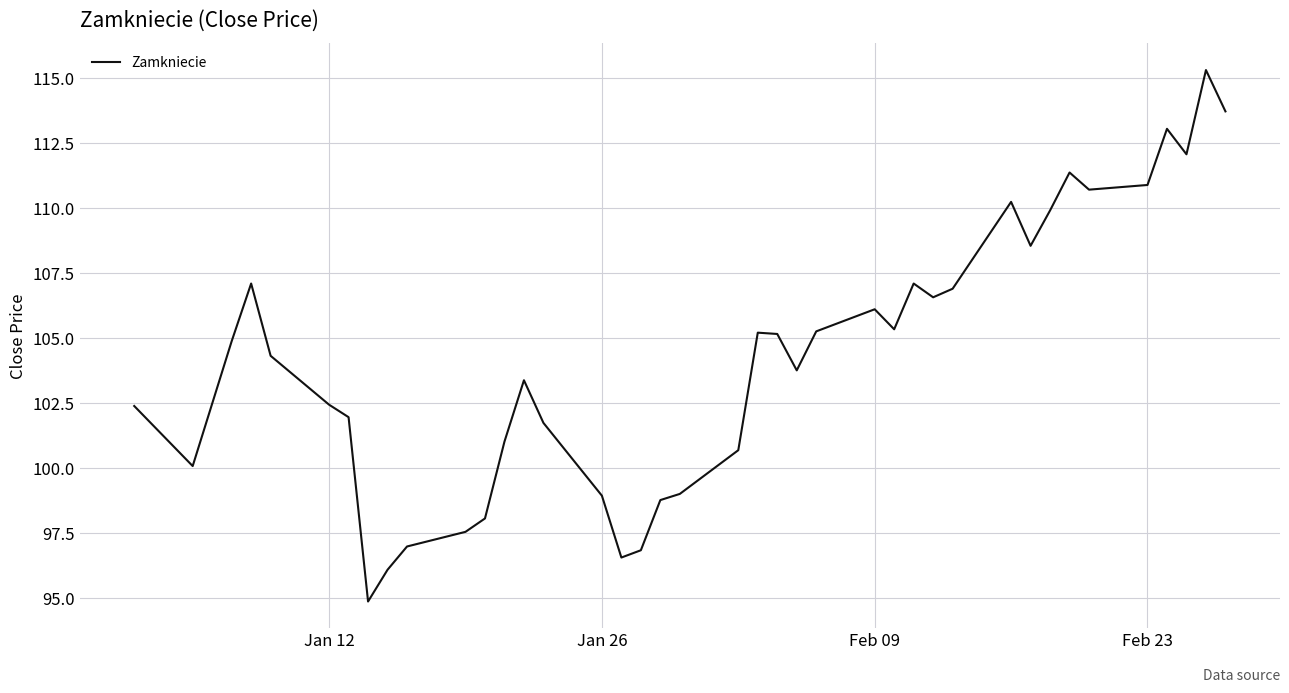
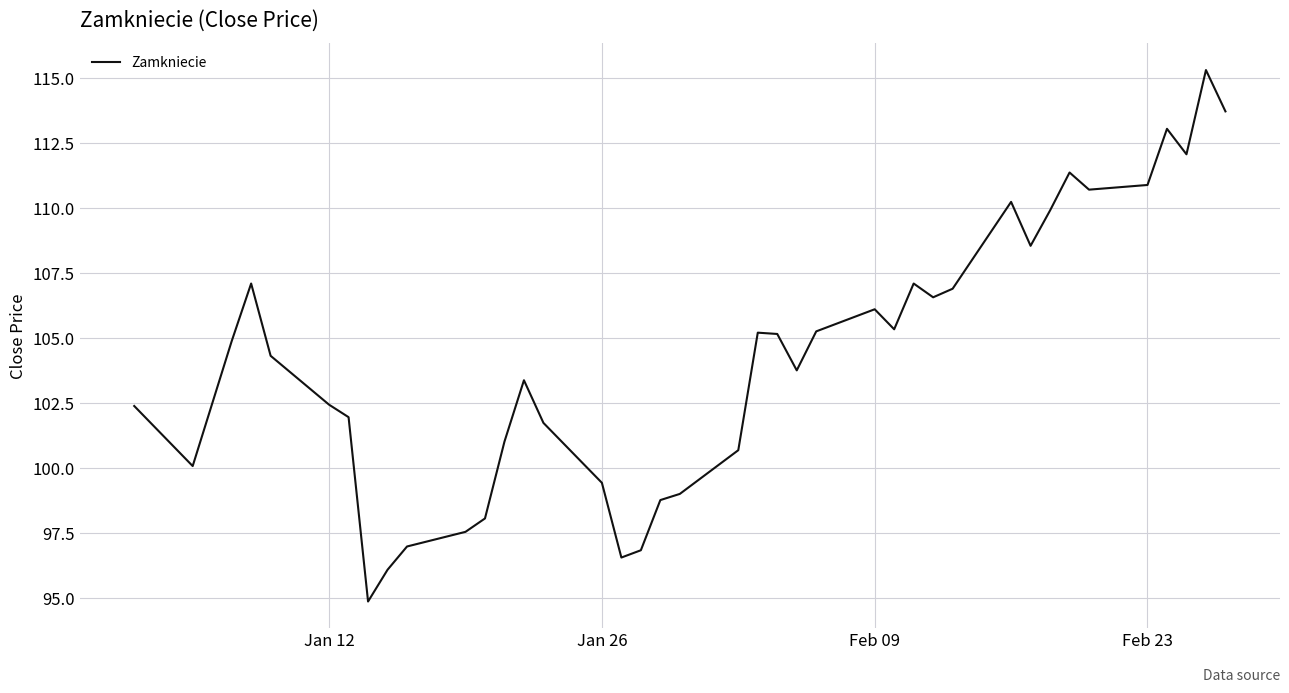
Jan 26: 99.0 -> 99.4
